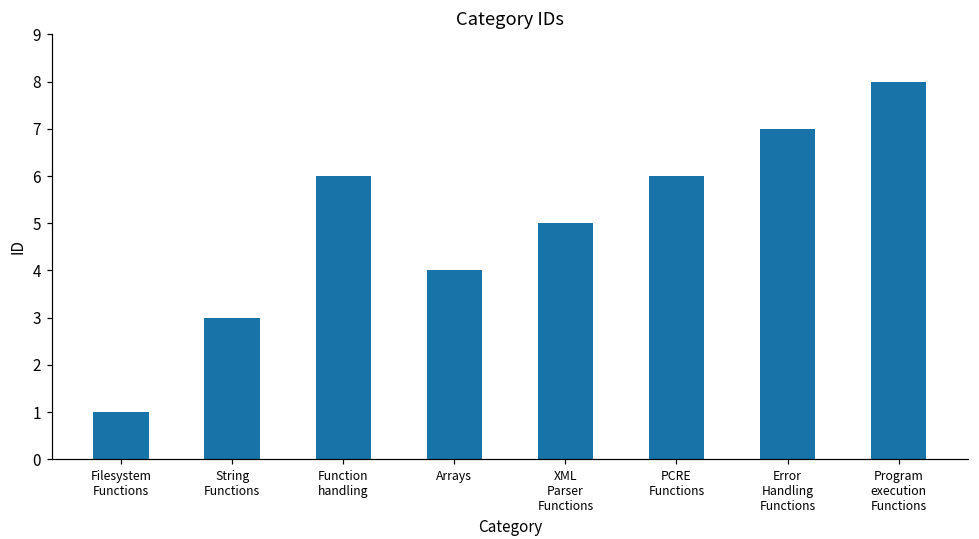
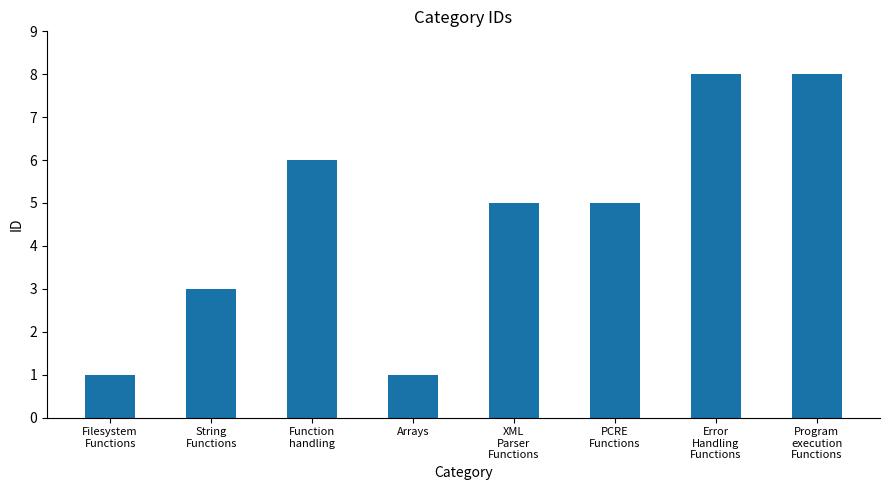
Arrays: 4 -> 1
PCRE Functions: 6 -> 5
Error Handling Functions: 7 -> 8
